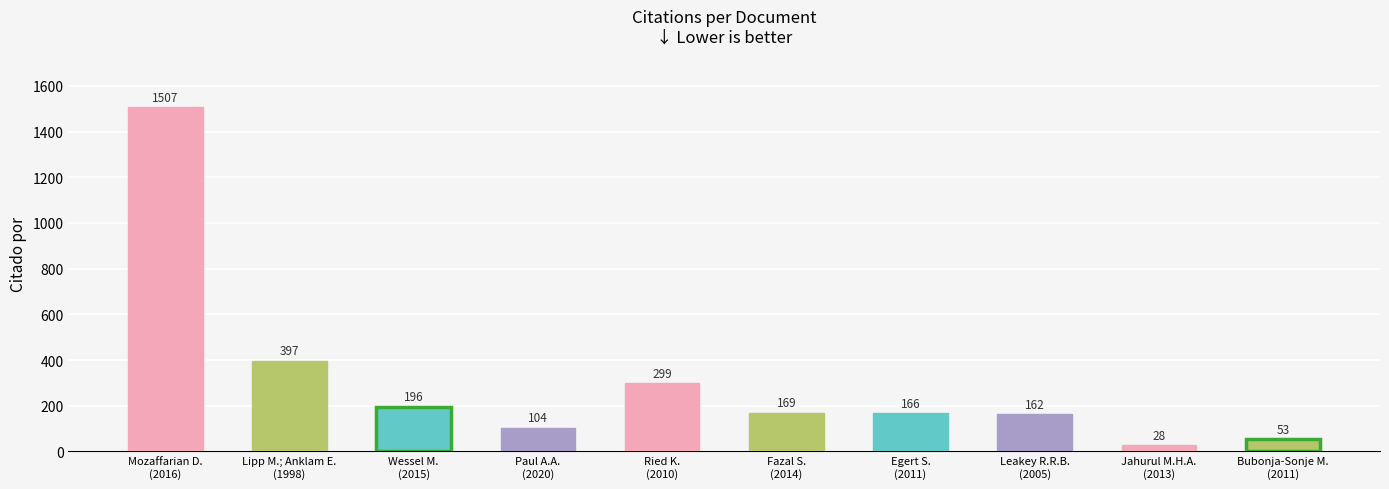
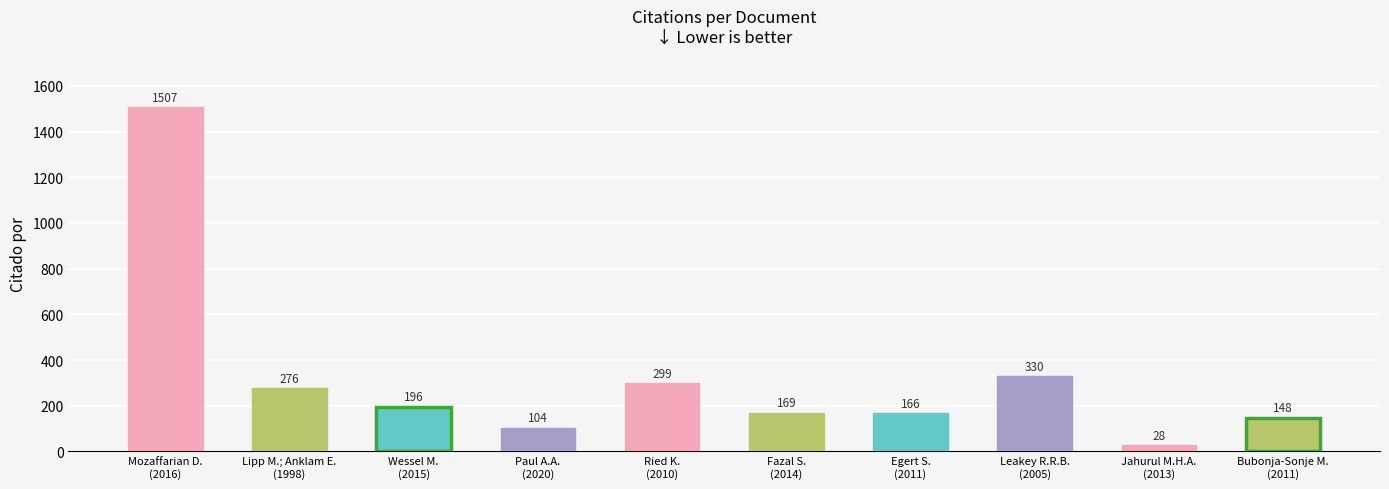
Lipp M.; Anklam E. (1998): 397 -> 276
Leakey R.R.B. (2005): 162 -> 330
Bubonja-Sonje M. (2011): 53 -> 148
